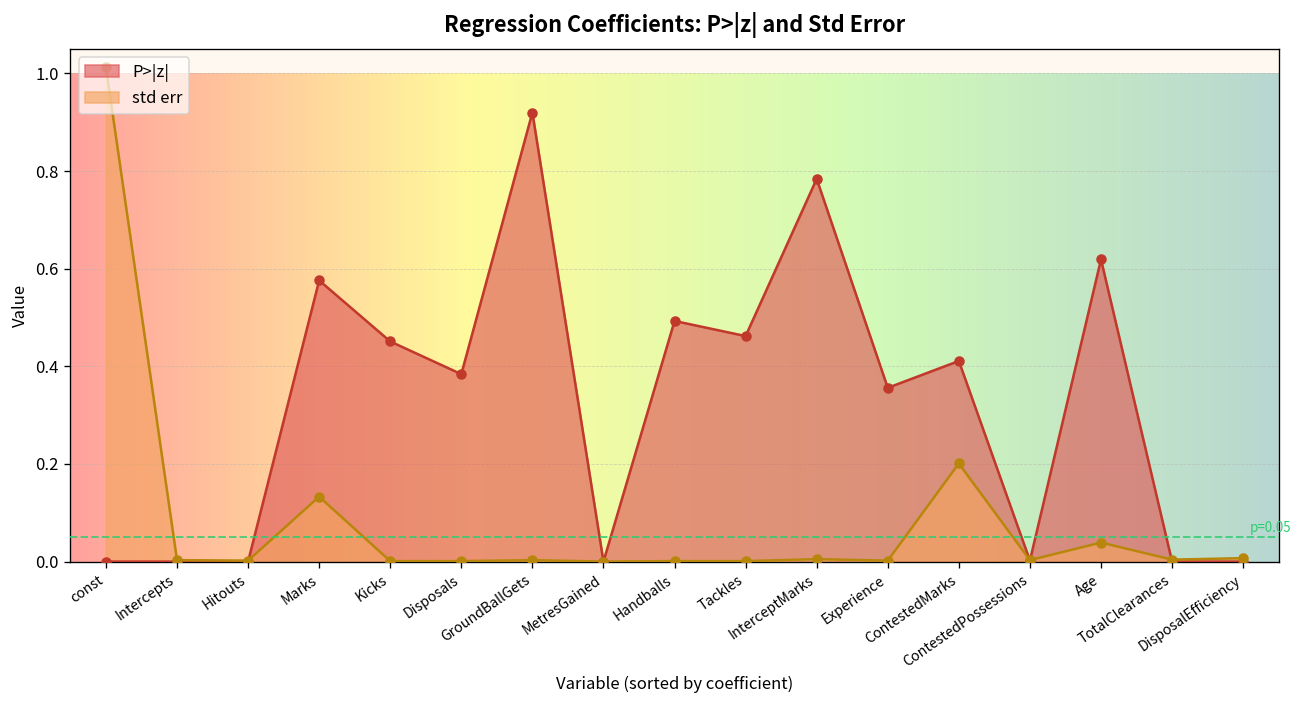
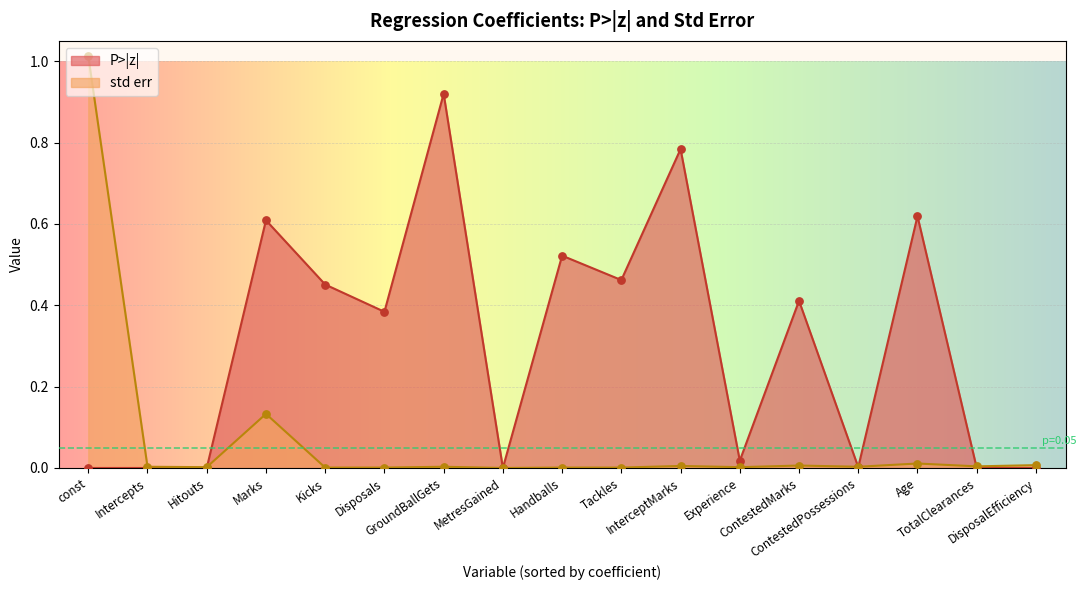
P>|z|, Marks: 0.58 -> 0.61
P>|z|, Handballs: 0.49 -> 0.52
P>|z|, Experience: 0.36 -> 0.02
std err, ContestedMarks: 0.20 -> 0.01
std err, Age: 0.04 -> 0.01
